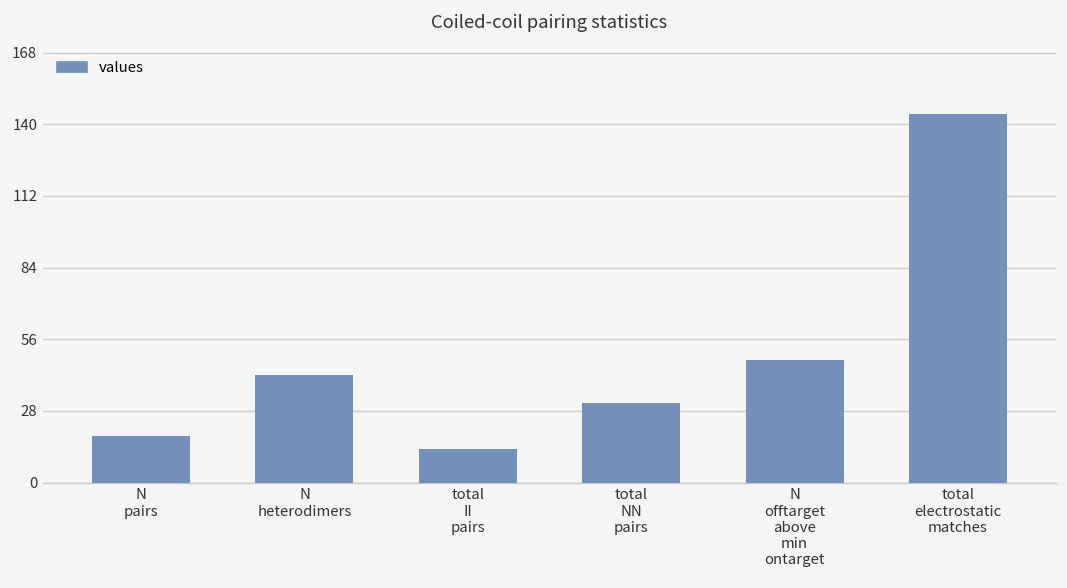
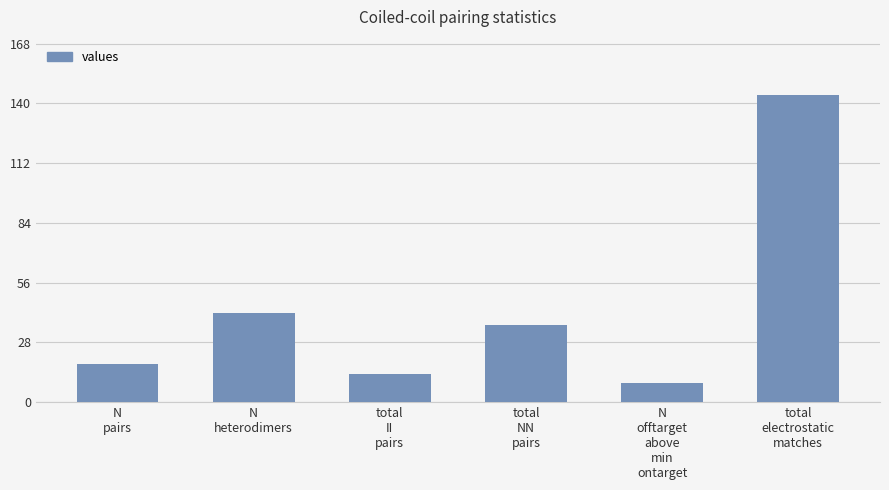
total NN pairs: 31 -> 36
N offtarget above min ontarget: 48 -> 9
